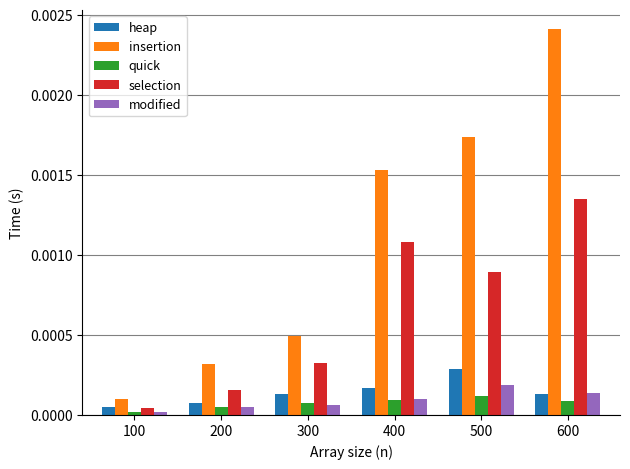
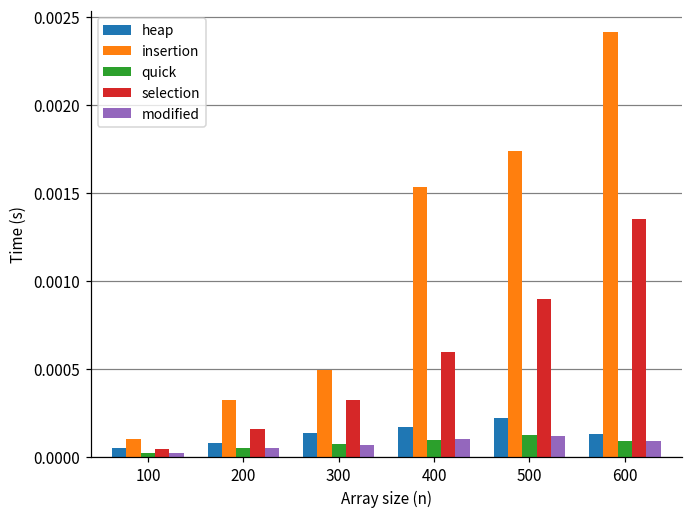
selection, 400: 0.00108 -> 0.00059
heap, 500: 0.00029 -> 0.00022
modified, 500: 0.00019 -> 0.00012
modified, 600: 0.00014 -> 0.00009
